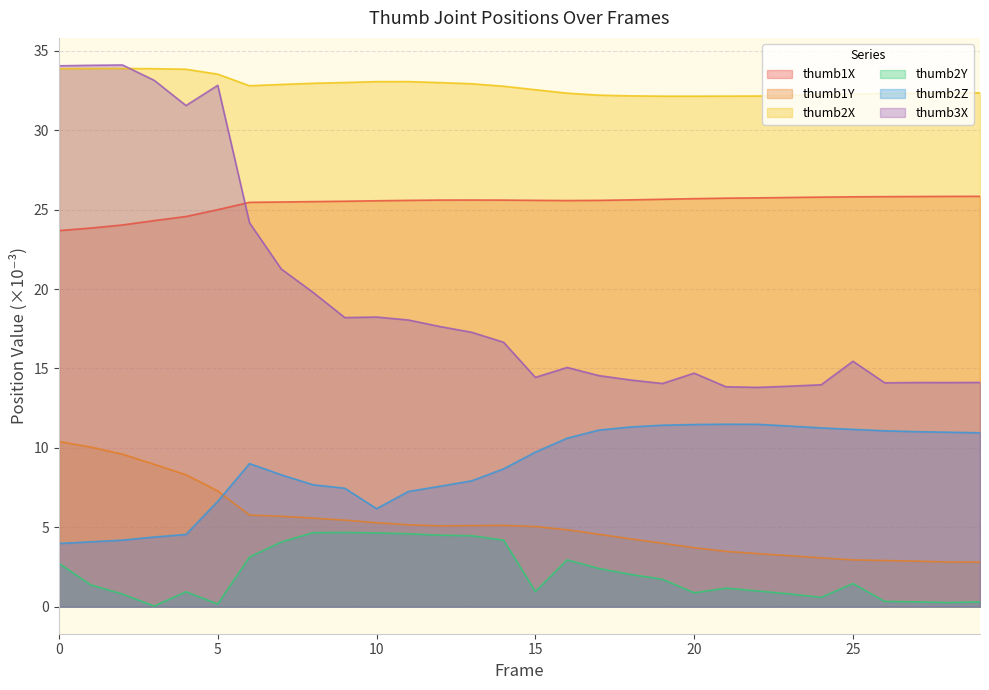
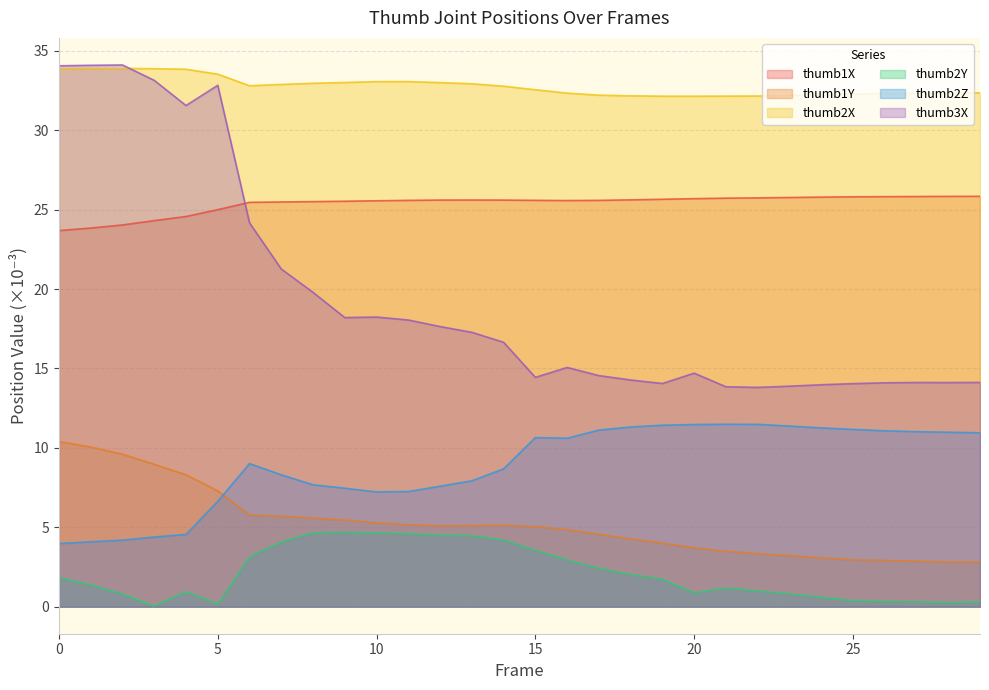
thumb2Y, 0: 2.7 -> 1.8
thumb2Z, 10: 6.2 -> 7.2
thumb2Y, 15: 1.0 -> 3.5
thumb2Z, 15: 9.7 -> 10.6
thumb2Y, 25: 1.5 -> 0.4
thumb3X, 25: 15.5 -> 14.0
